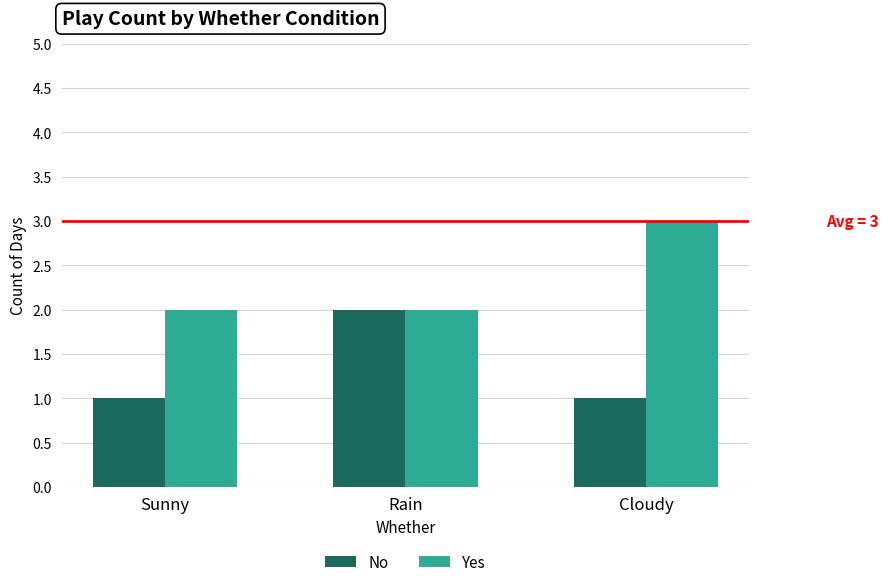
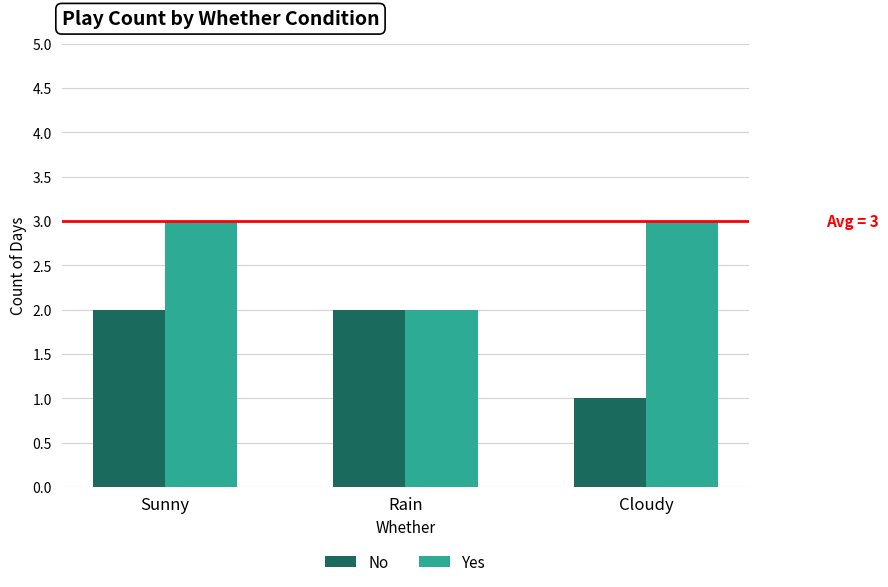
No, Sunny: 1 -> 2
Yes, Sunny: 2 -> 3
